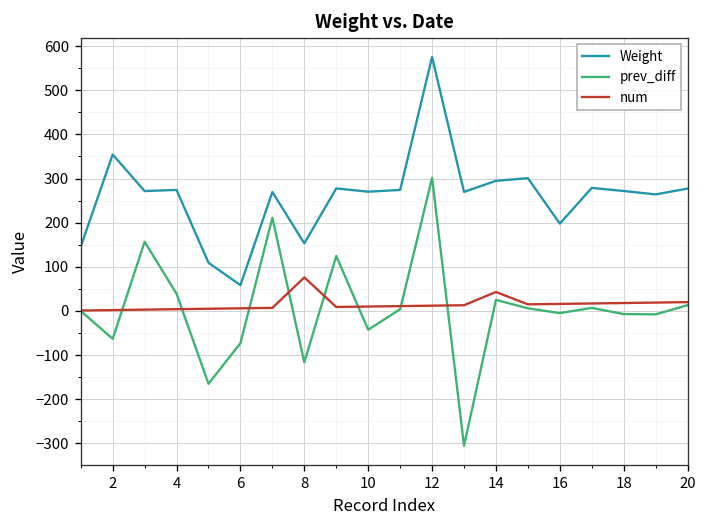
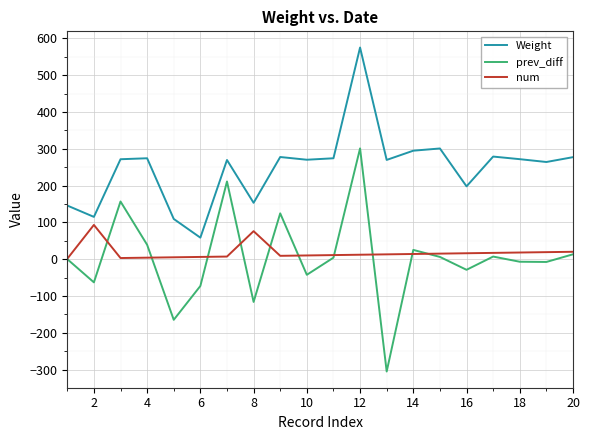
Weight, 2: 350 -> 110
num, 2: 0 -> 90
num, 14: 40 -> 10
prev_diff, 16: 0 -> -30
